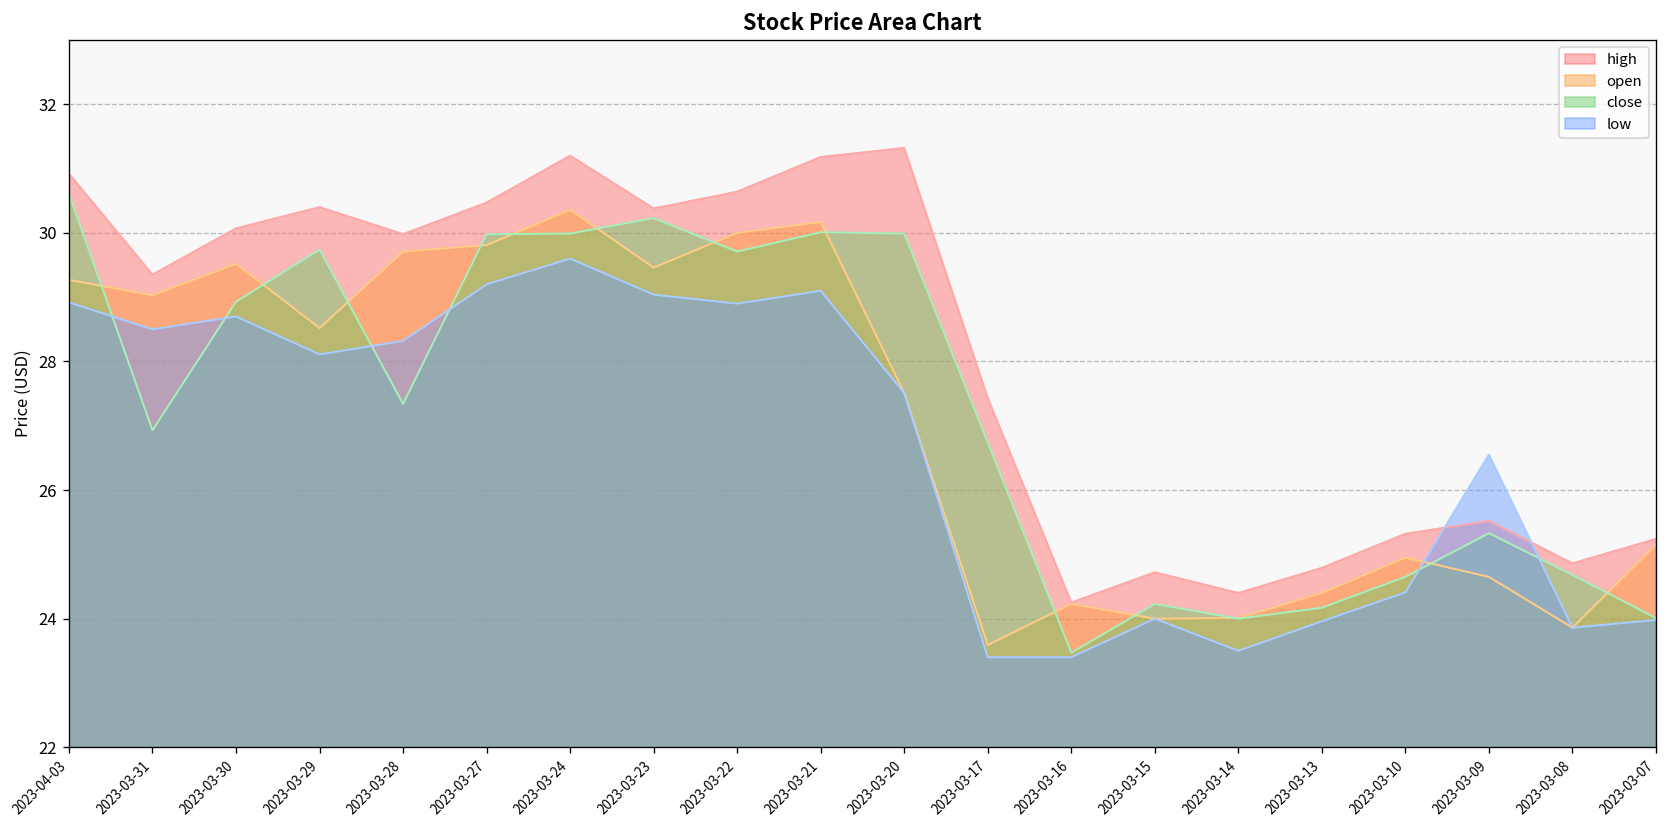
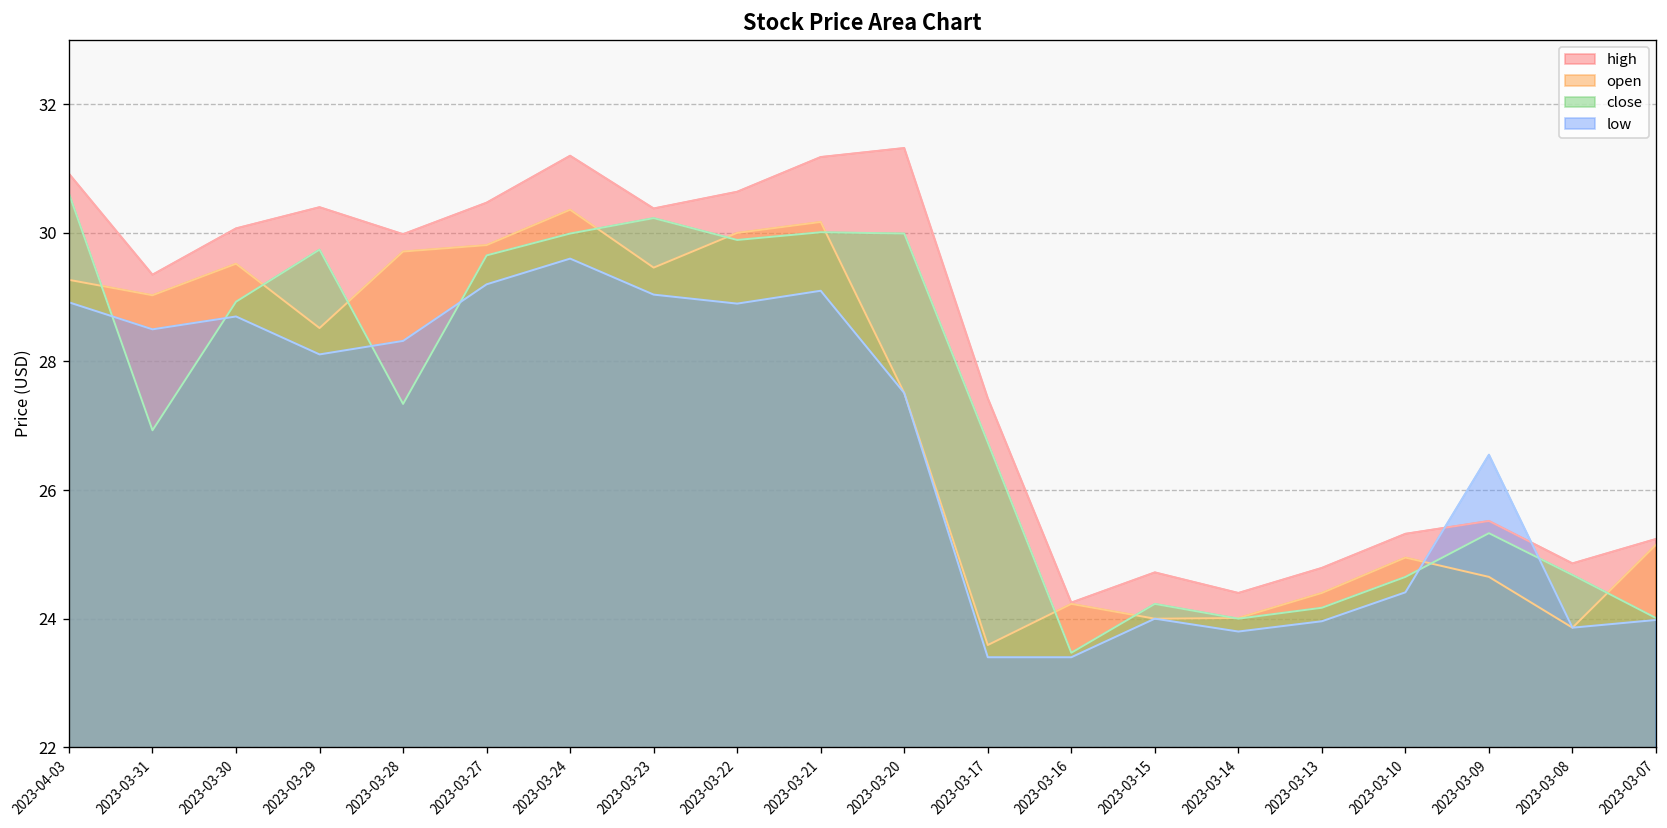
close, 2023-03-27: 30.0 -> 29.7
close, 2023-03-22: 29.7 -> 29.9
low, 2023-03-14: 23.5 -> 23.8
